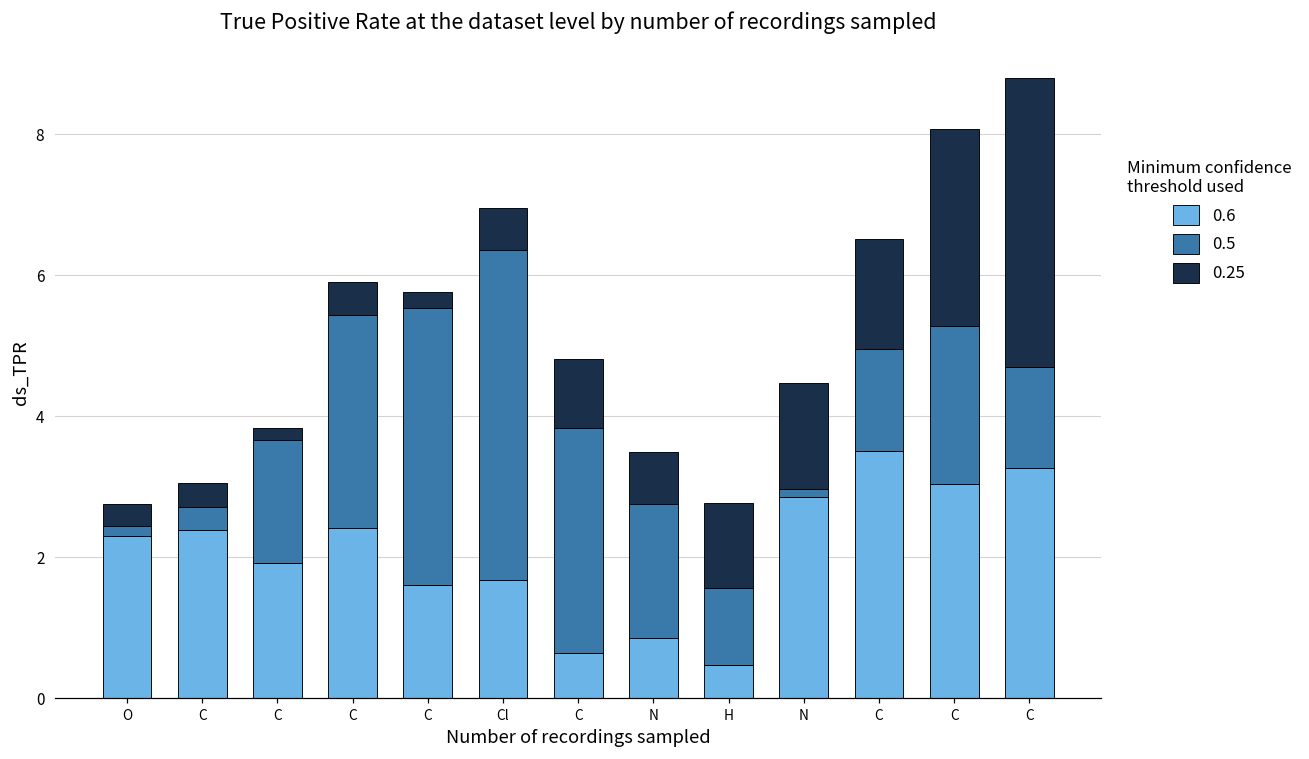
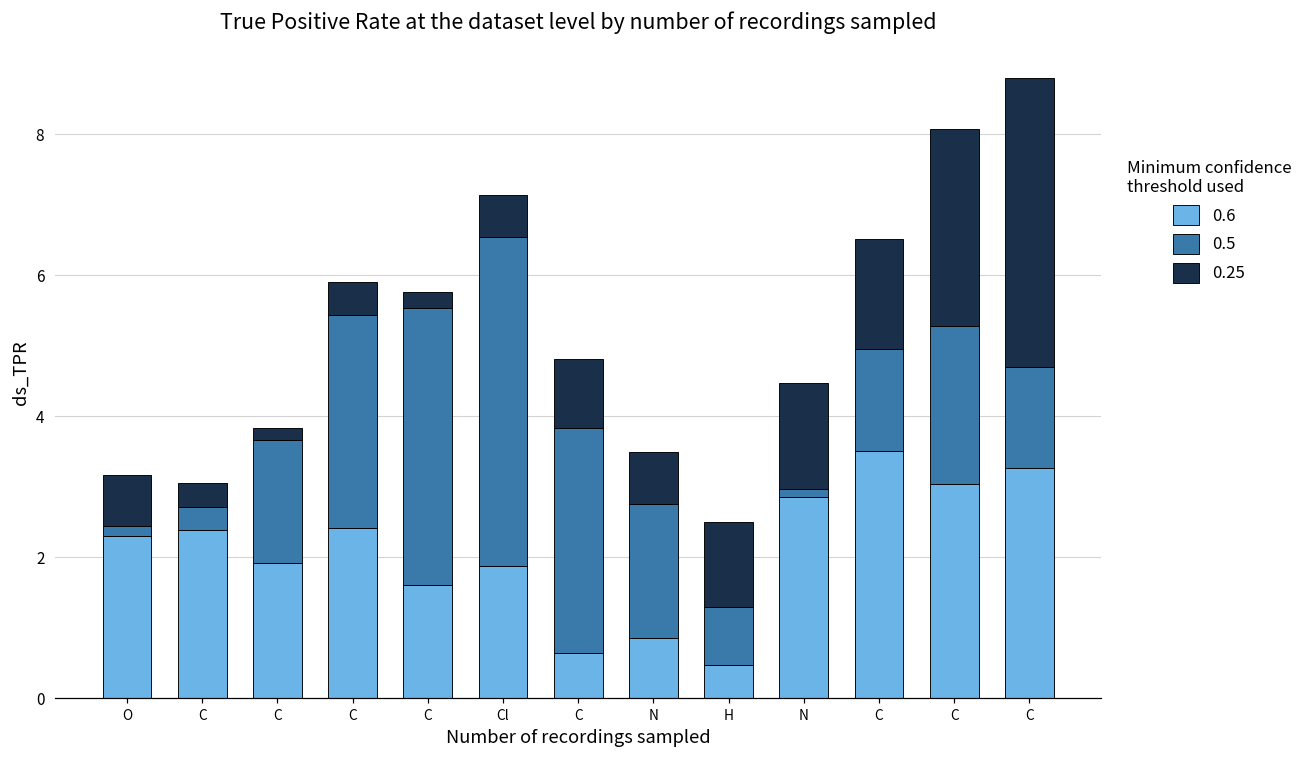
0.25, O: 0.3 -> 0.7
0.6, Cl: 1.7 -> 1.9
0.5, H: 1.1 -> 0.8
